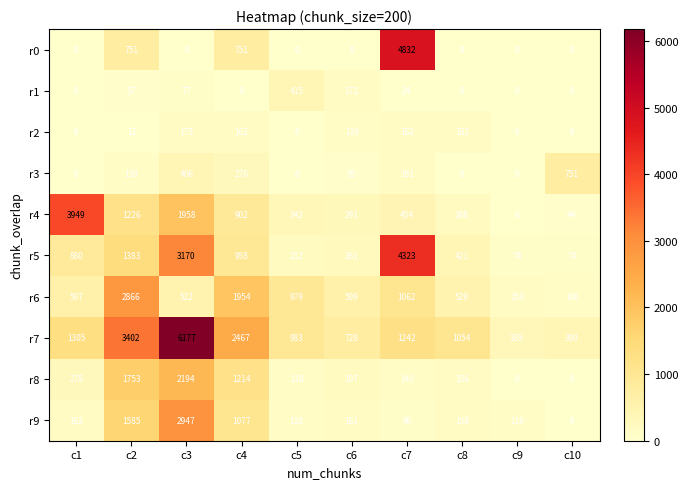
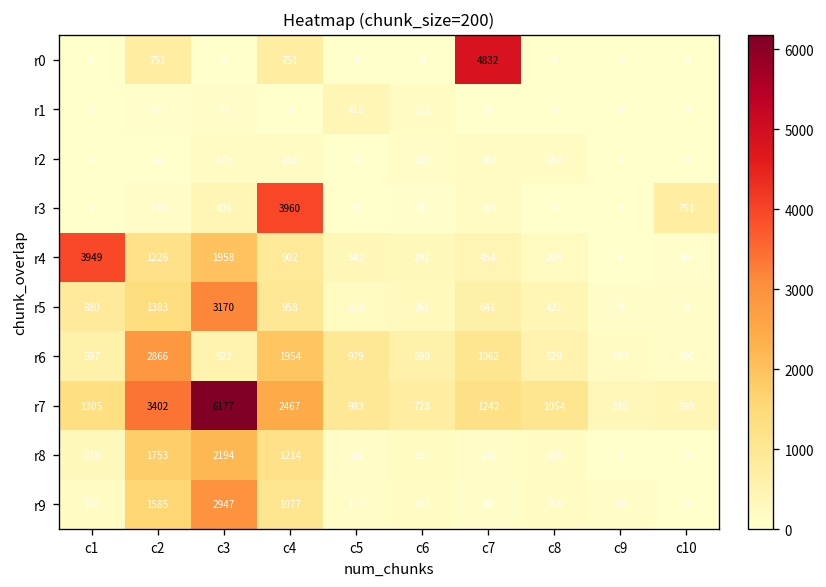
r3, c4: 276 -> 3960
r5, c7: 4323 -> 641
